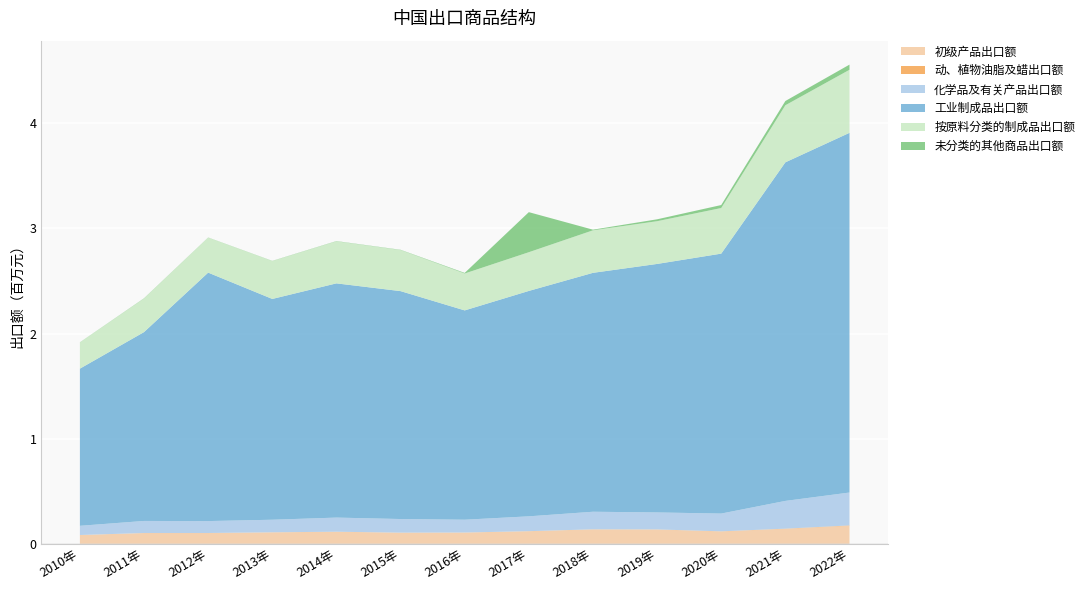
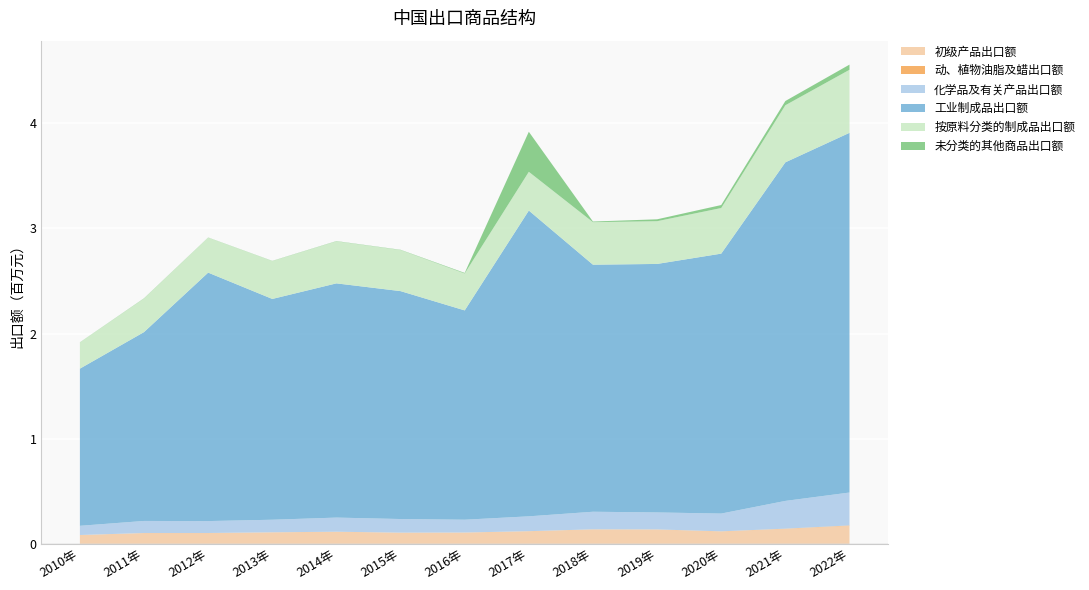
工业制成品出口额, 2017年: 2.15 -> 2.91
工业制成品出口额, 2018年: 2.27 -> 2.35
